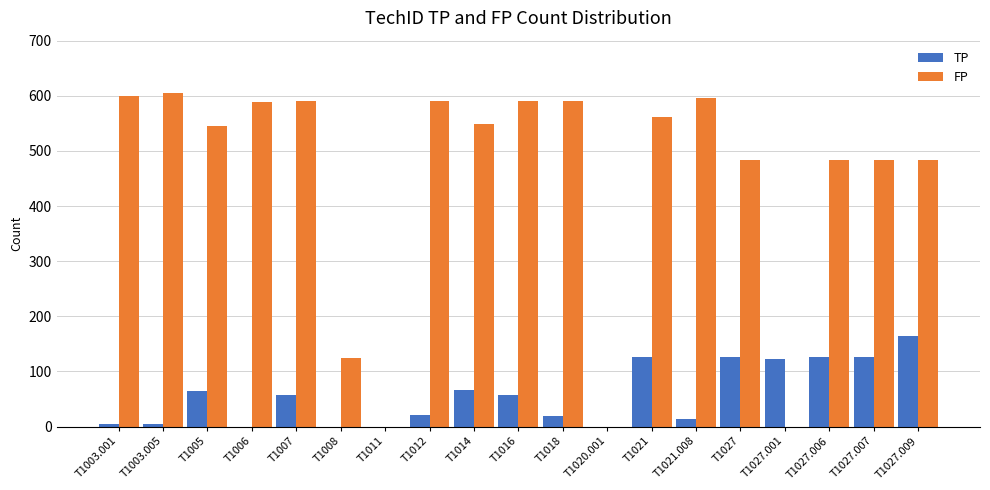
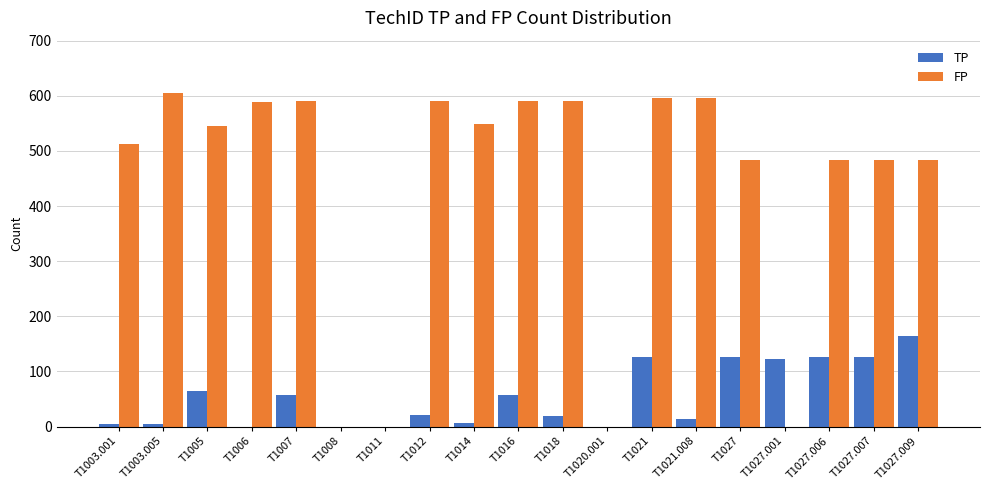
FP, T1003.001: 600 -> 510
FP, T1008: 130 -> 0
TP, T1014: 70 -> 10
FP, T1021: 560 -> 600
